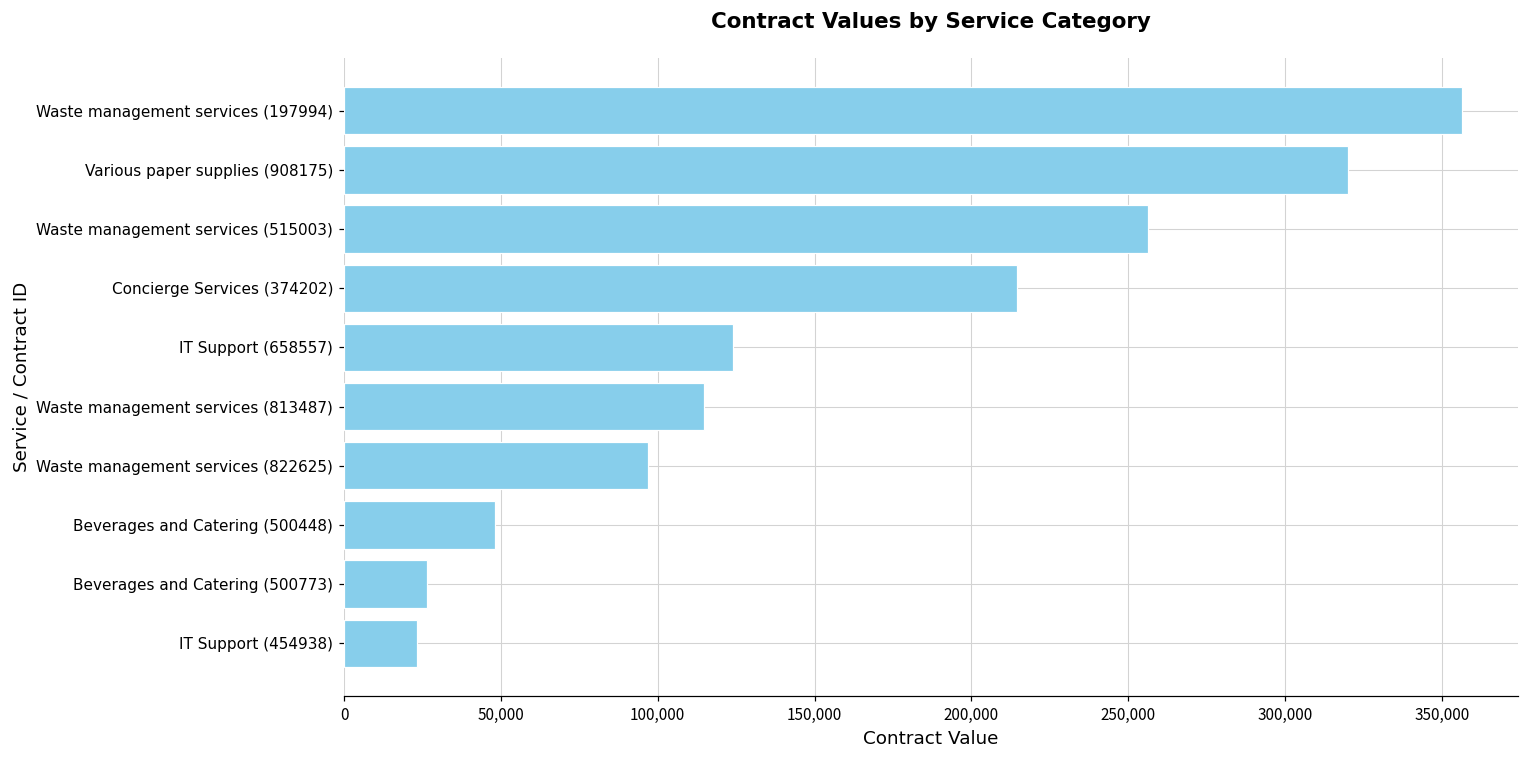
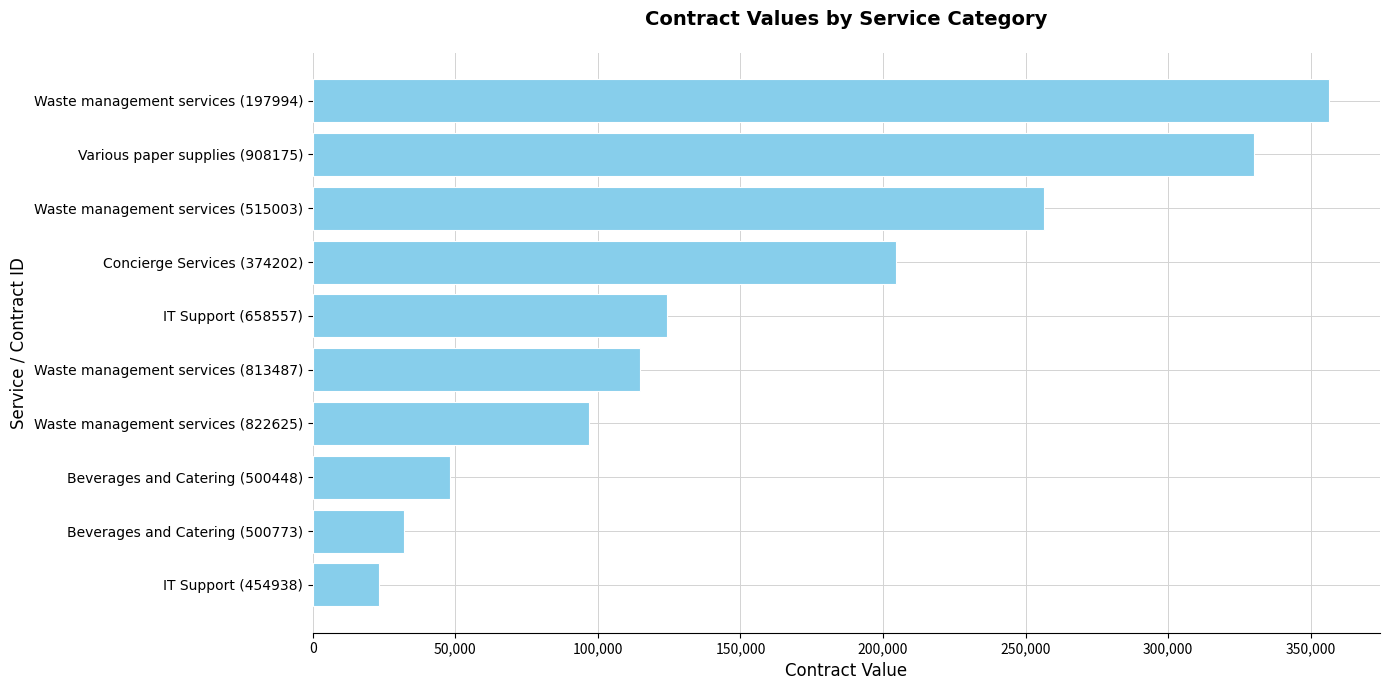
Various paper supplies (908175): 320,000 -> 330,000
Concierge Services (374202): 214,000 -> 205,000
Beverages and Catering (500773): 26,000 -> 32,000
